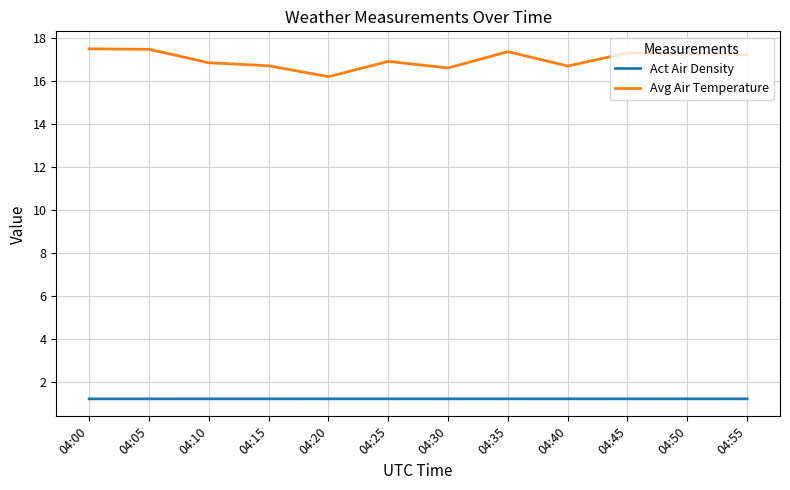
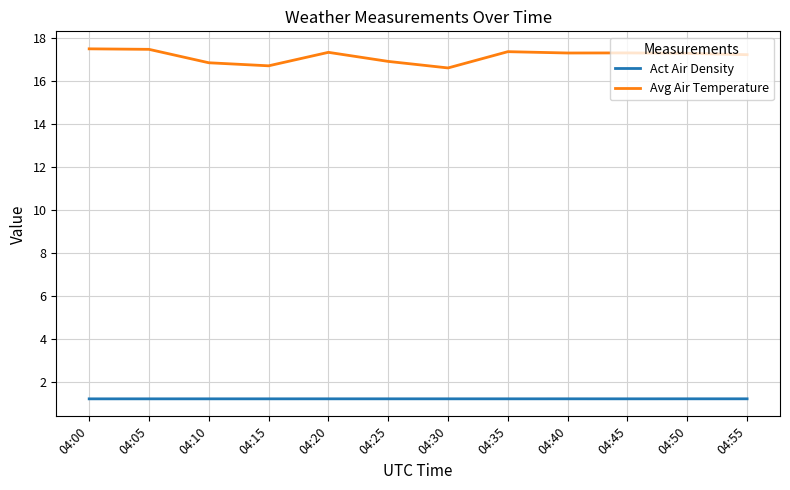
Avg Air Temperature, 04:20: 16.2 -> 17.3
Avg Air Temperature, 04:40: 16.7 -> 17.3
